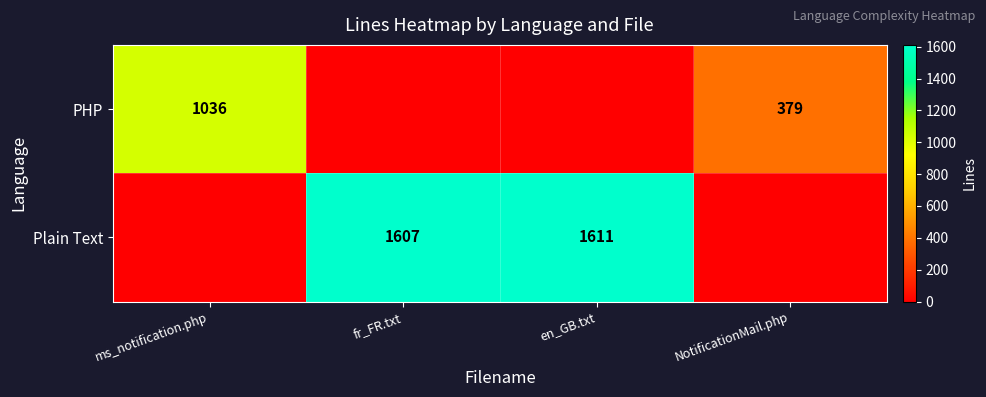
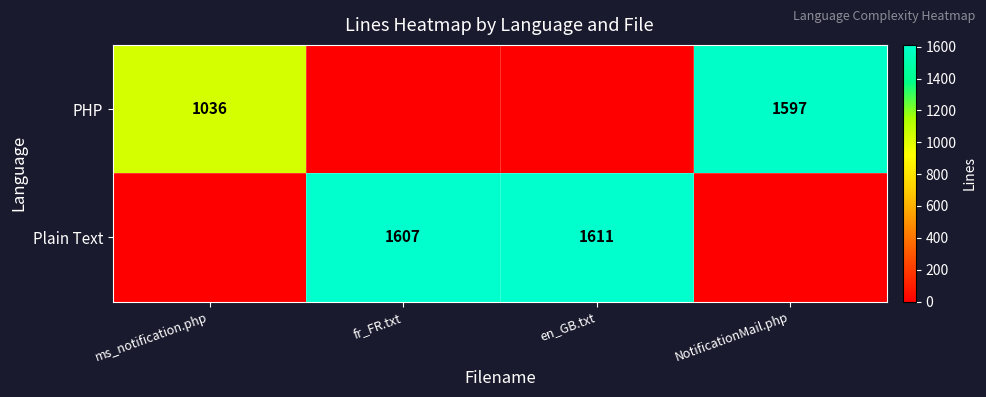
PHP, NotificationMail.php: 379 -> 1597
